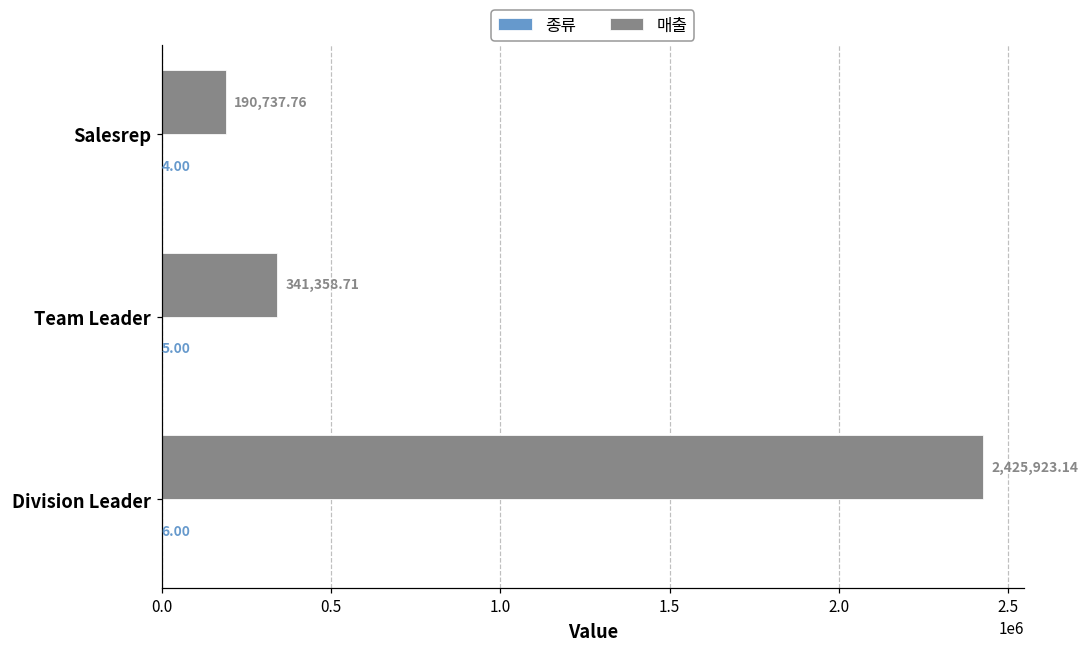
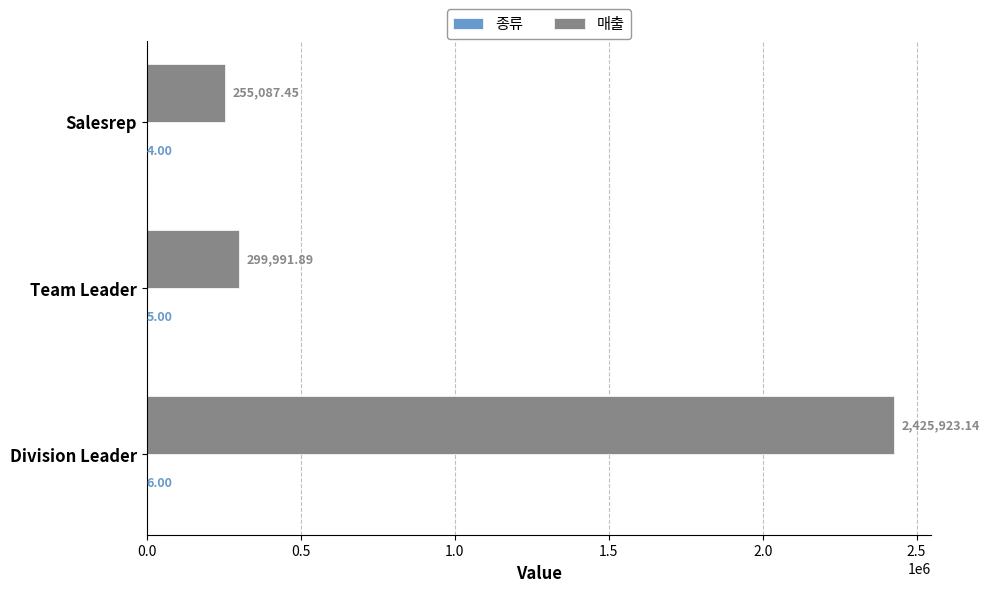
매출, Salesrep: 190,737.76 -> 255,087.45
매출, Team Leader: 341,358.71 -> 299,991.89
